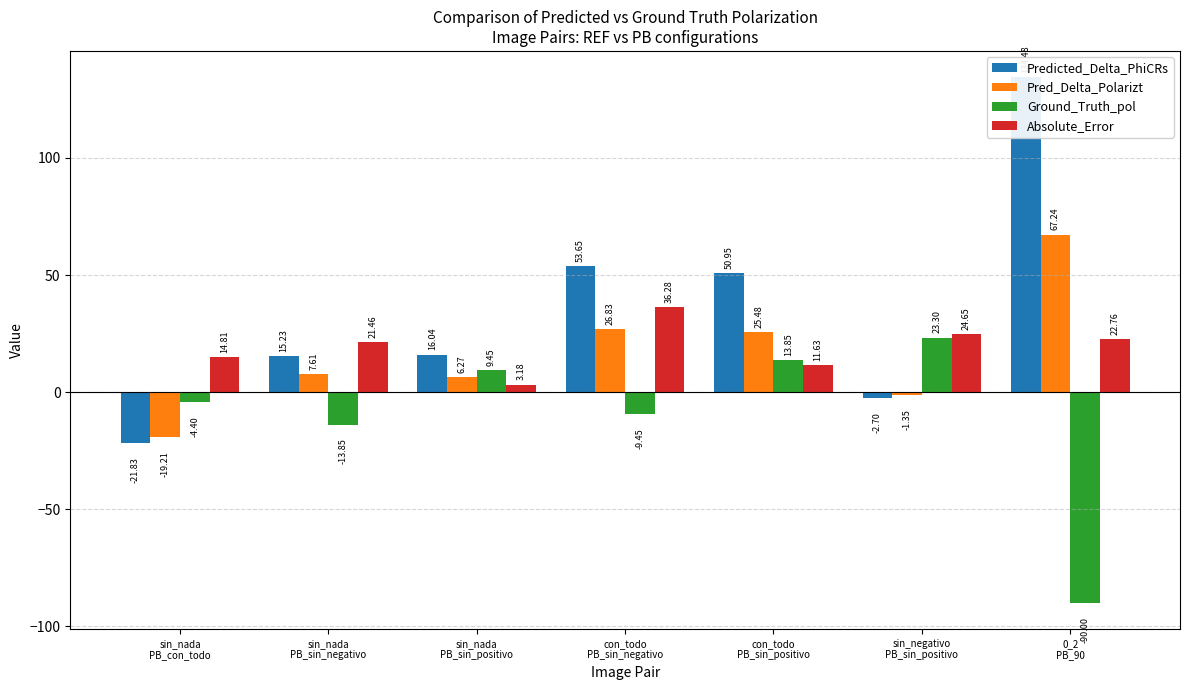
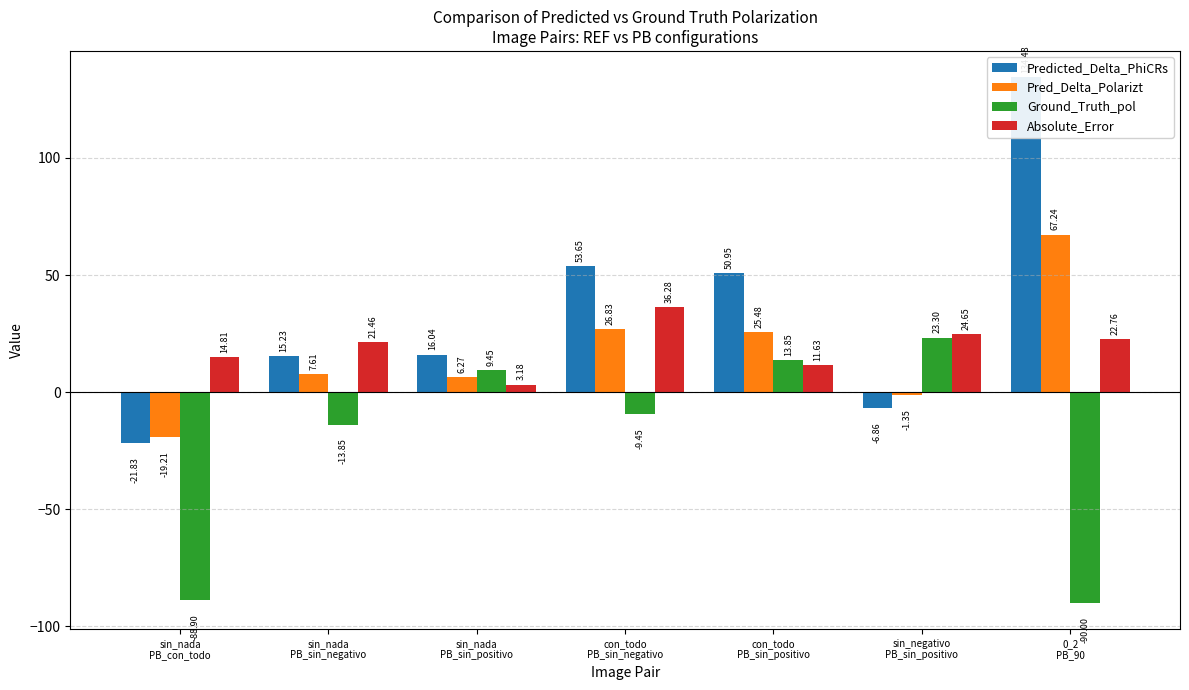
Ground_Truth_pol, sin_nada PB_con_todo: -4.40 -> -88.90
Predicted_Delta_PhiCRs, sin_negativo PB_sin_positivo: -2.70 -> -6.86
